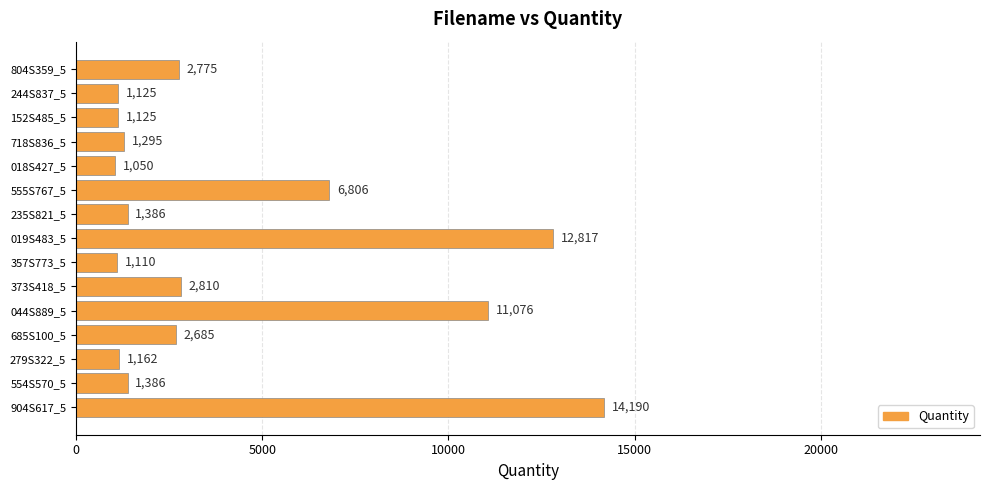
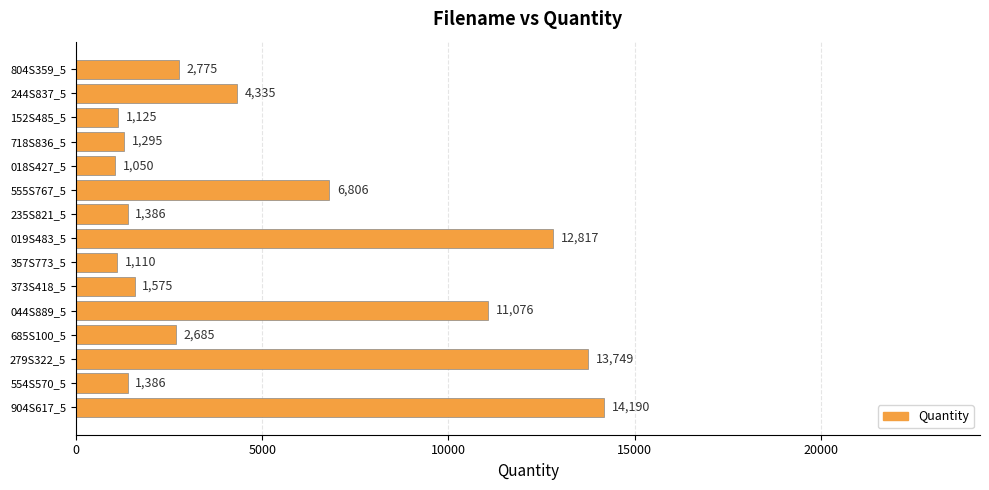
244S837_5: 1,125 -> 4,335
373S418_5: 2,810 -> 1,575
279S322_5: 1,162 -> 13,749
